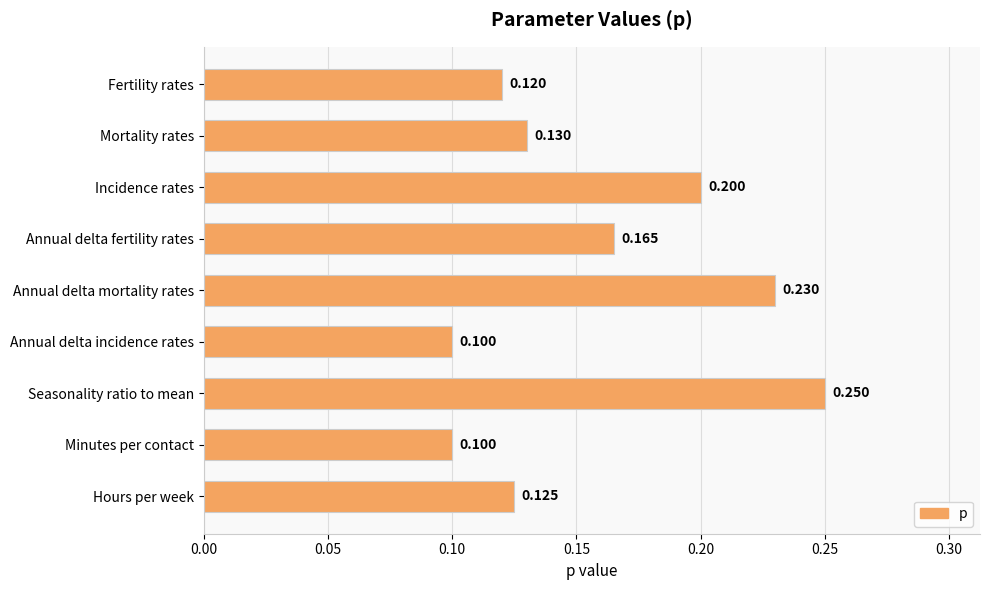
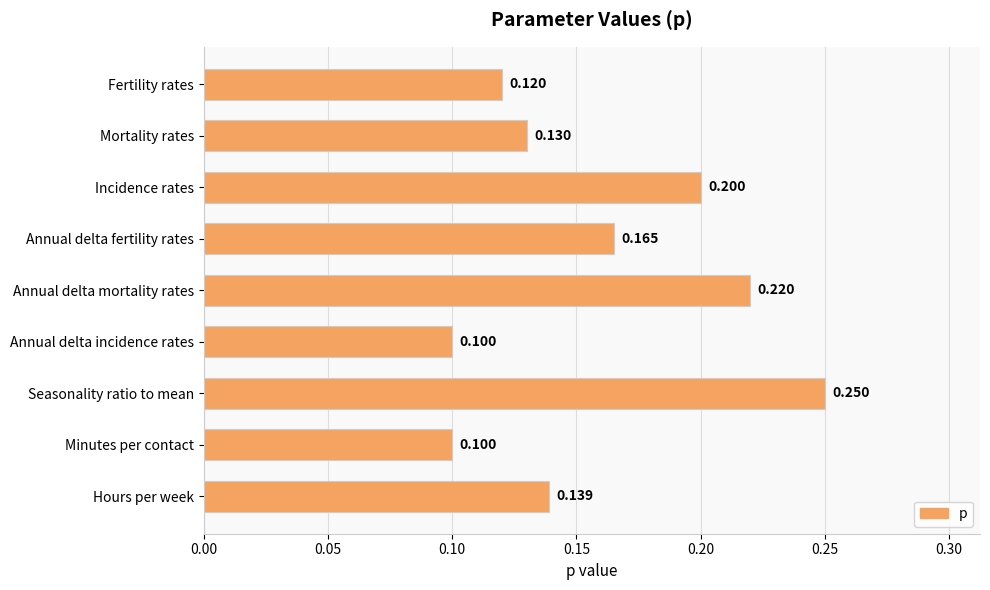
Annual delta mortality rates: 0.230 -> 0.220
Hours per week: 0.125 -> 0.139
